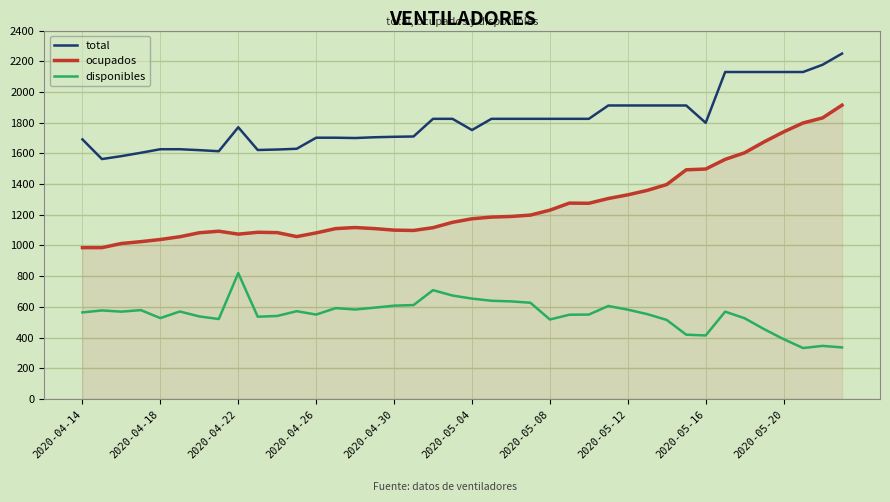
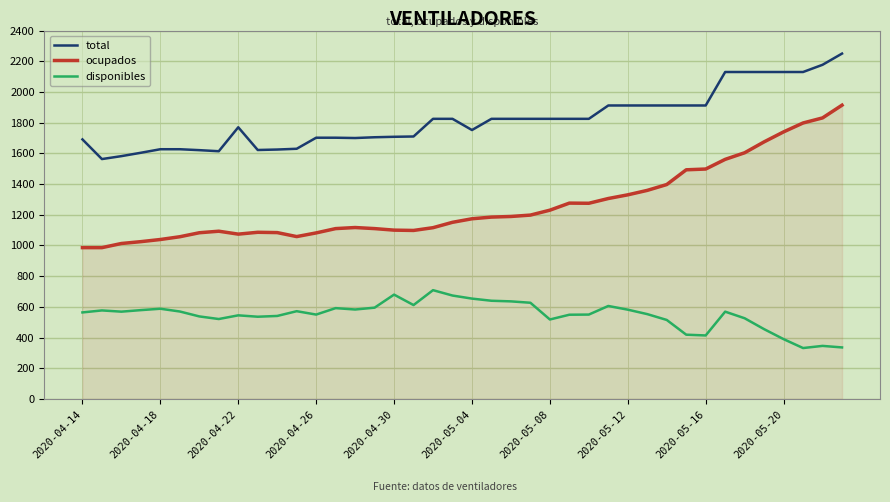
disponibles, 2020-04-18: 530 -> 590
disponibles, 2020-04-22: 820 -> 550
disponibles, 2020-04-30: 610 -> 680
total, 2020-05-16: 1800 -> 1910
